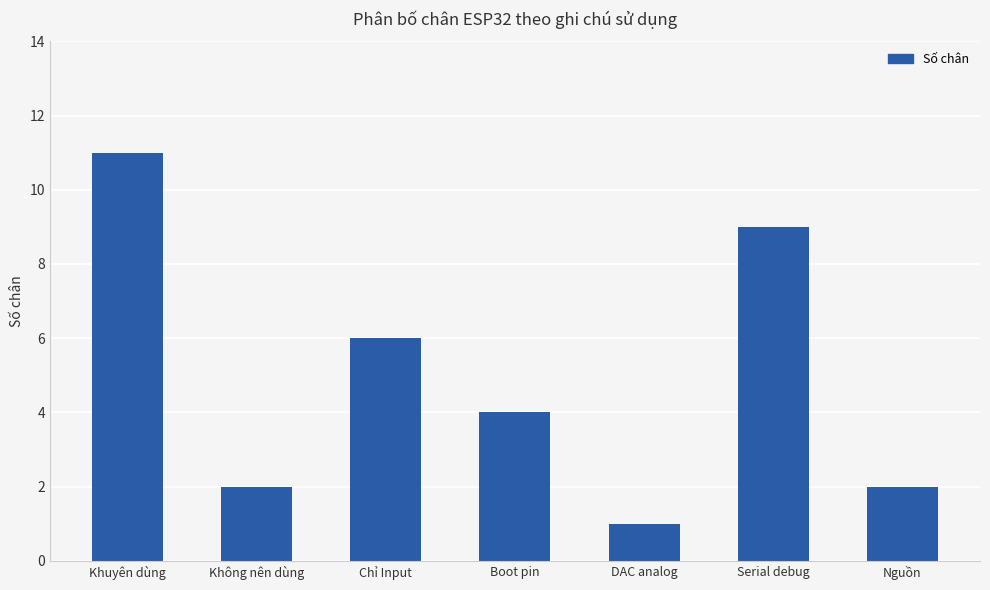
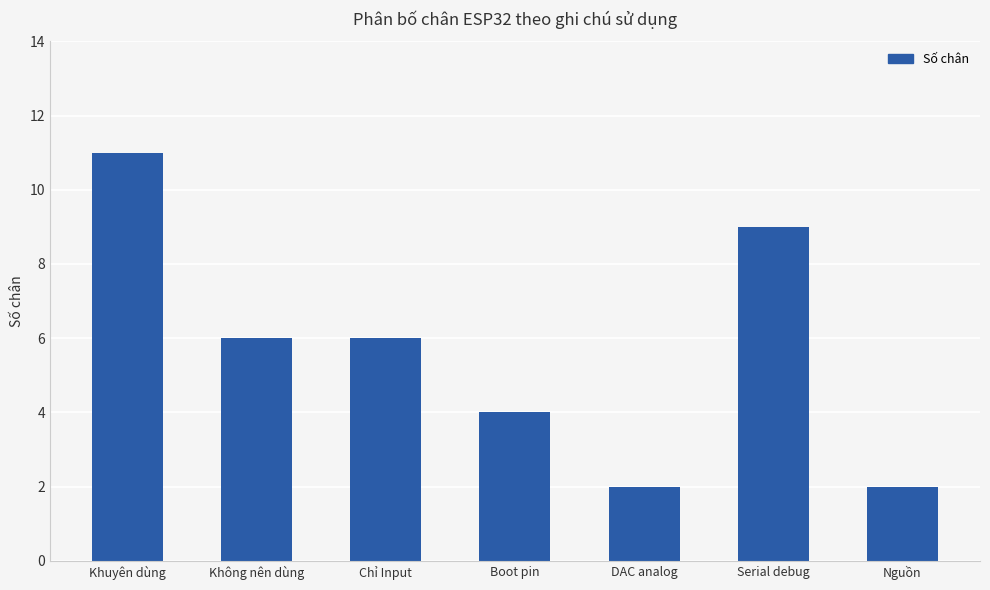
Không nên dùng: 2 -> 6
DAC analog: 1 -> 2
